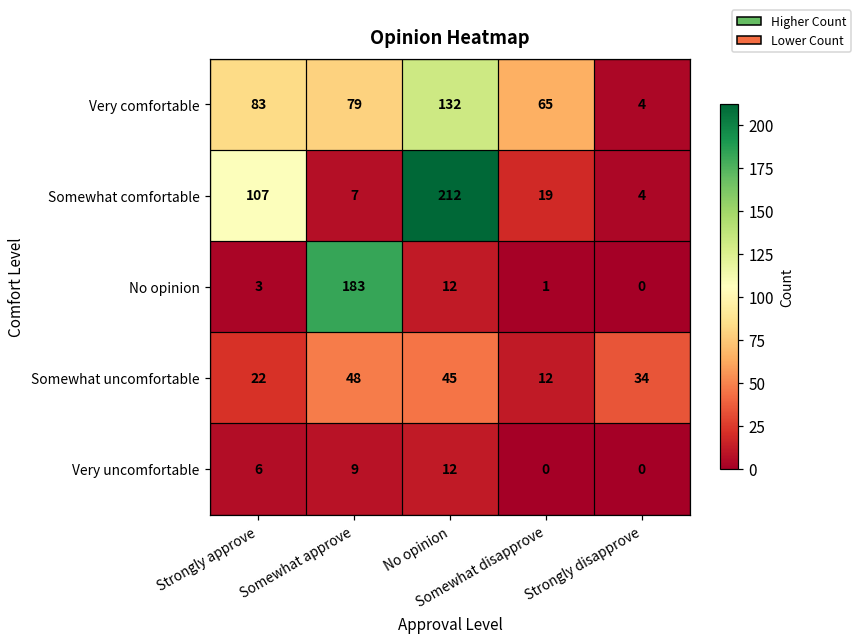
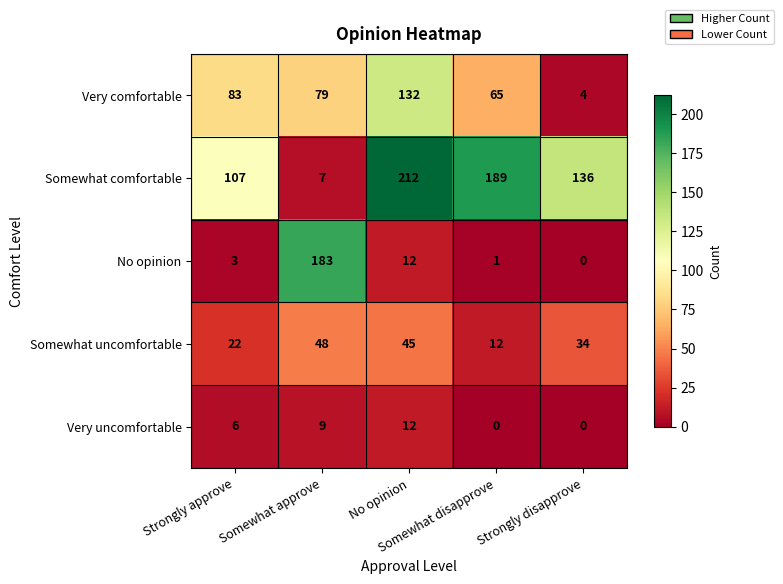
Somewhat comfortable, Somewhat disapprove: 19 -> 189
Somewhat comfortable, Strongly disapprove: 4 -> 136
